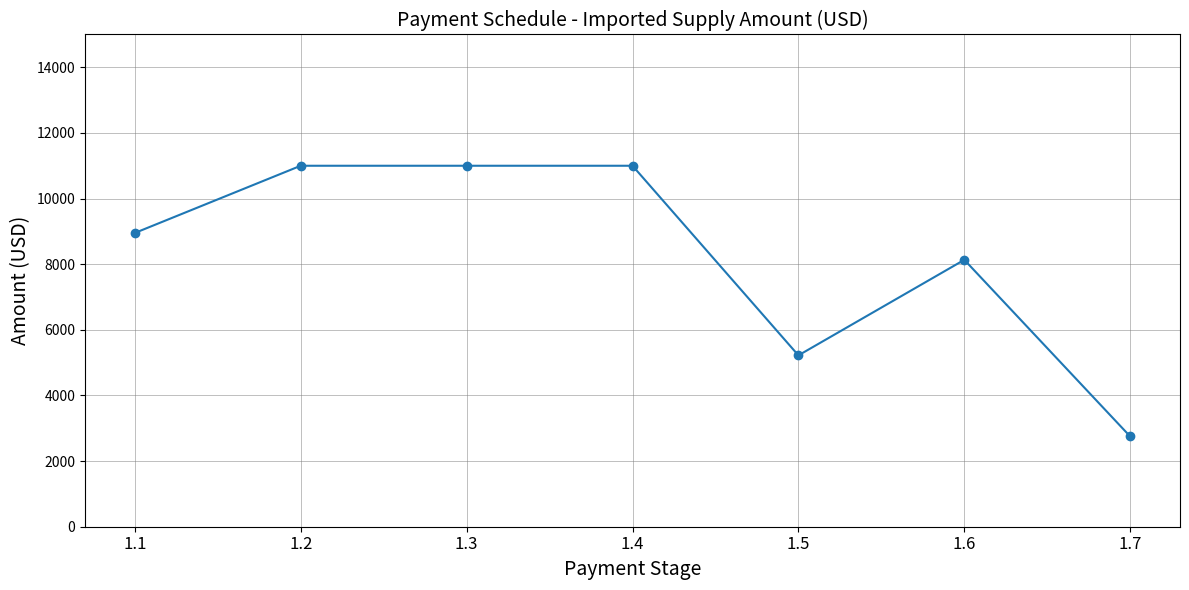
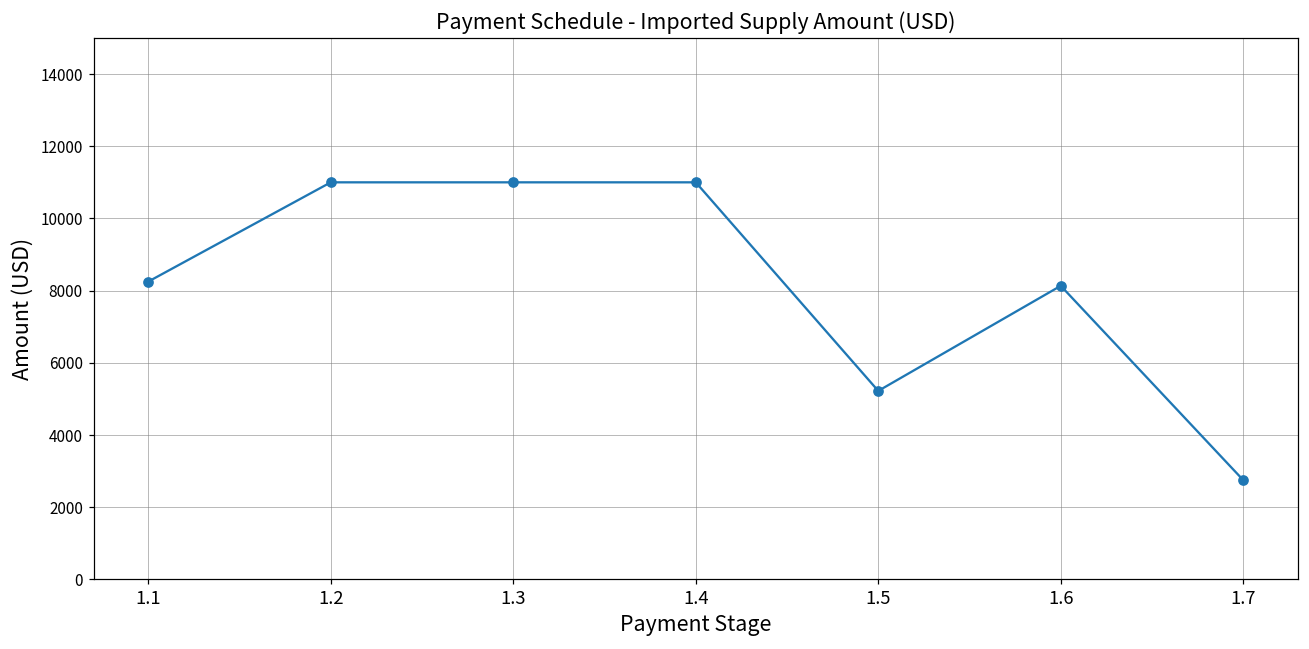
1.1: 9000 -> 8300
